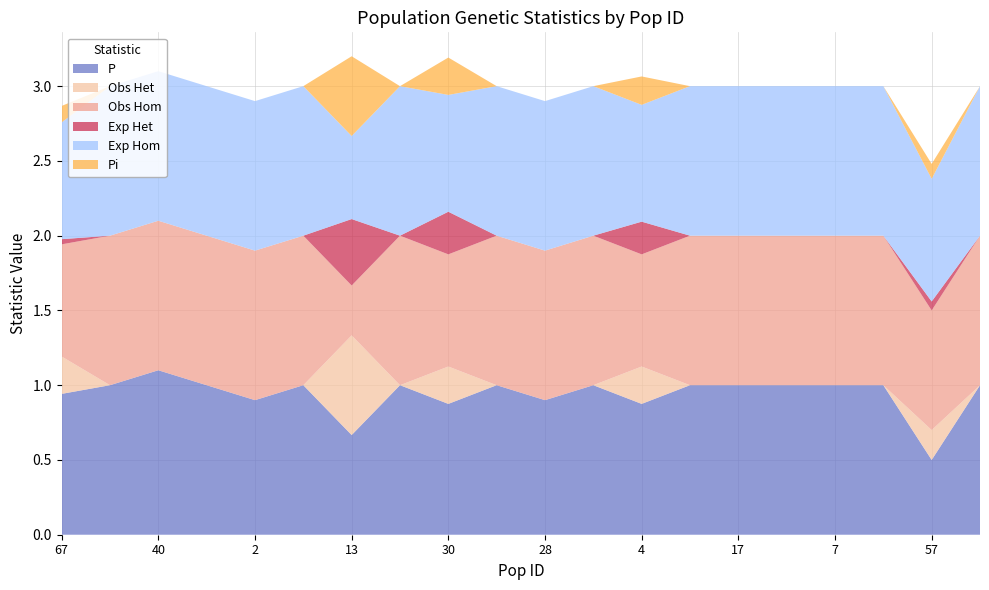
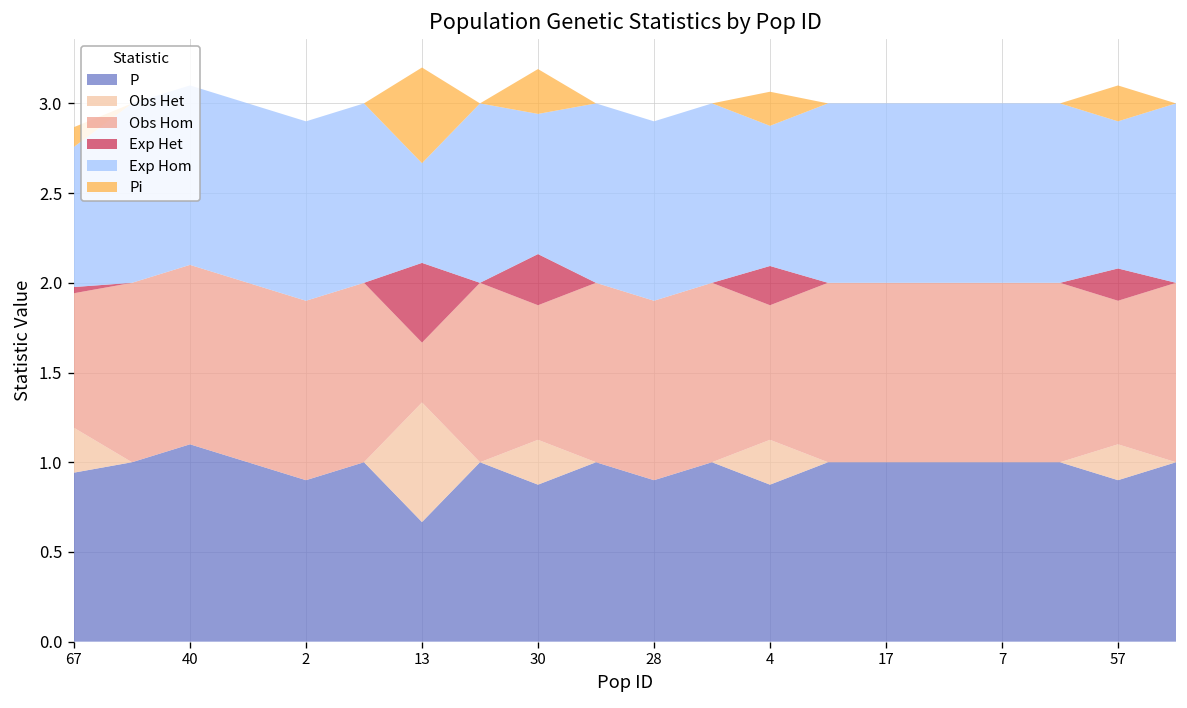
P, 57: 0.5 -> 0.9
Exp Het, 57: 0.06 -> 0.18
Pi, 57: 0.1 -> 0.2
